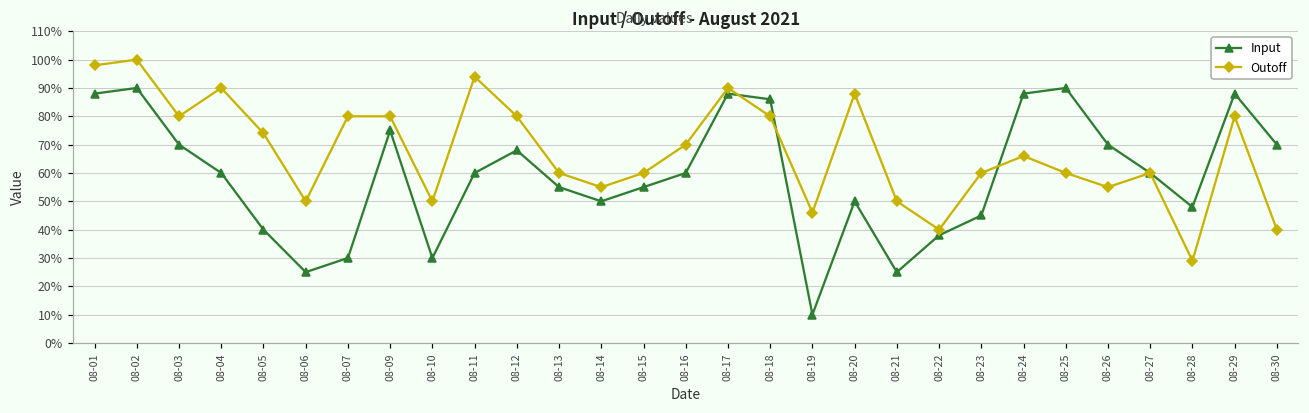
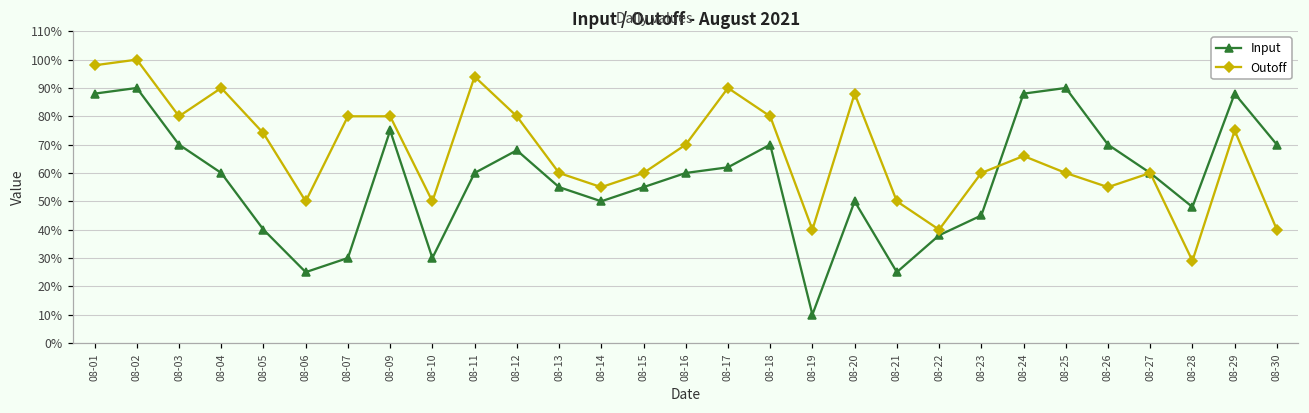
Input, 08-17: 88% -> 62%
Input, 08-18: 86% -> 70%
Outoff, 08-19: 46% -> 40%
Outoff, 08-29: 80% -> 75%
